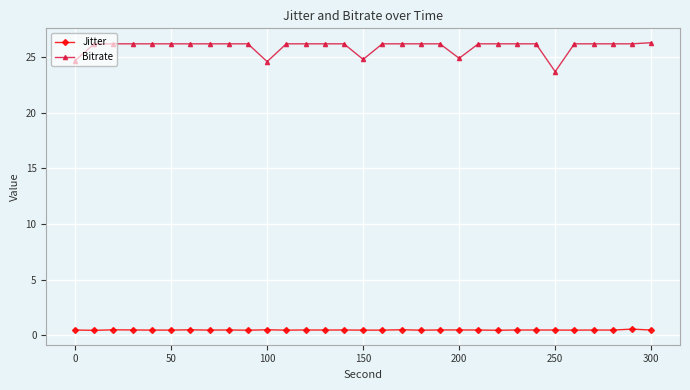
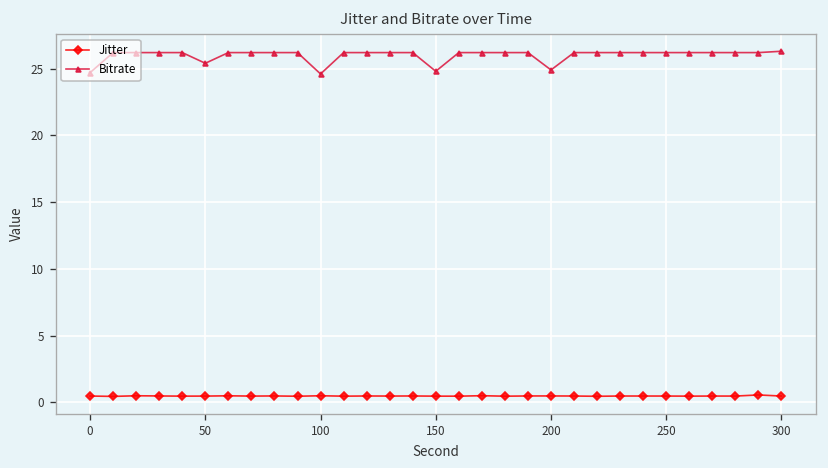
Bitrate, 50: 26.2 -> 25.4
Bitrate, 250: 23.7 -> 26.2
